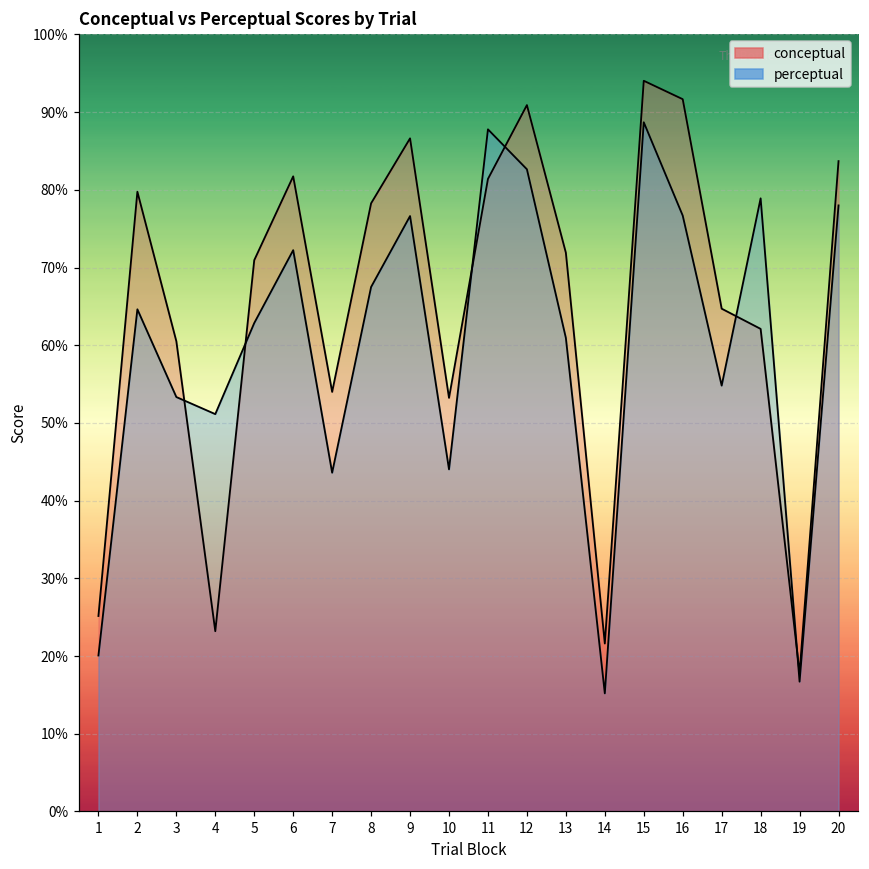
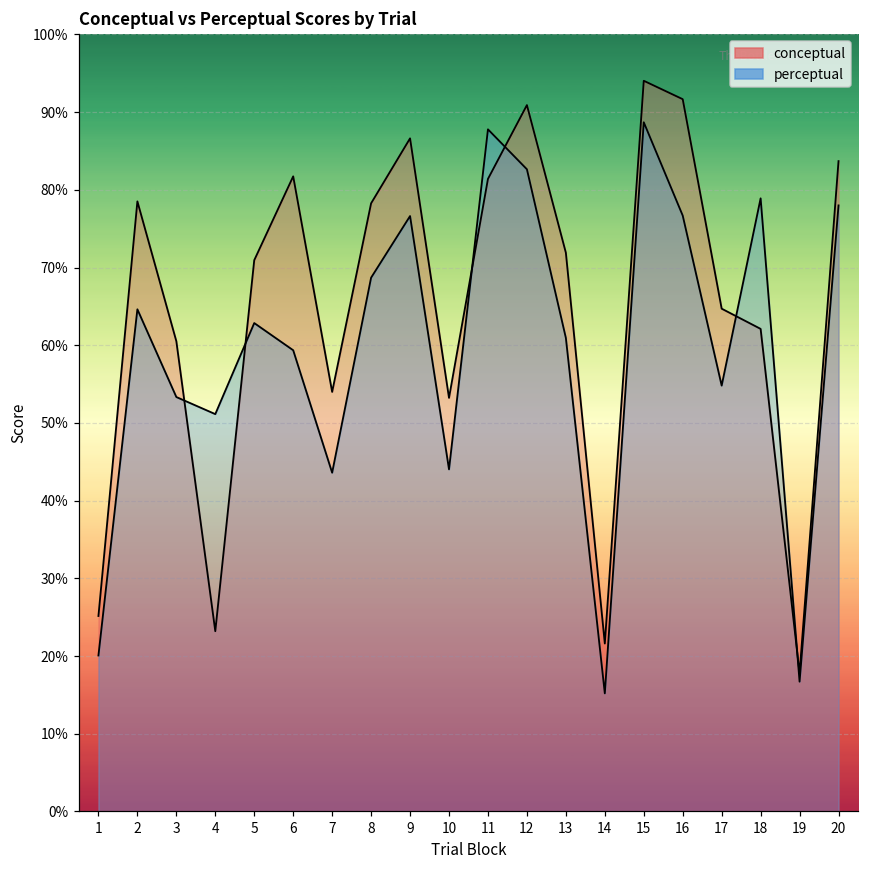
conceptual, 2: 80% -> 79%
perceptual, 6: 72% -> 59%
perceptual, 8: 68% -> 69%
